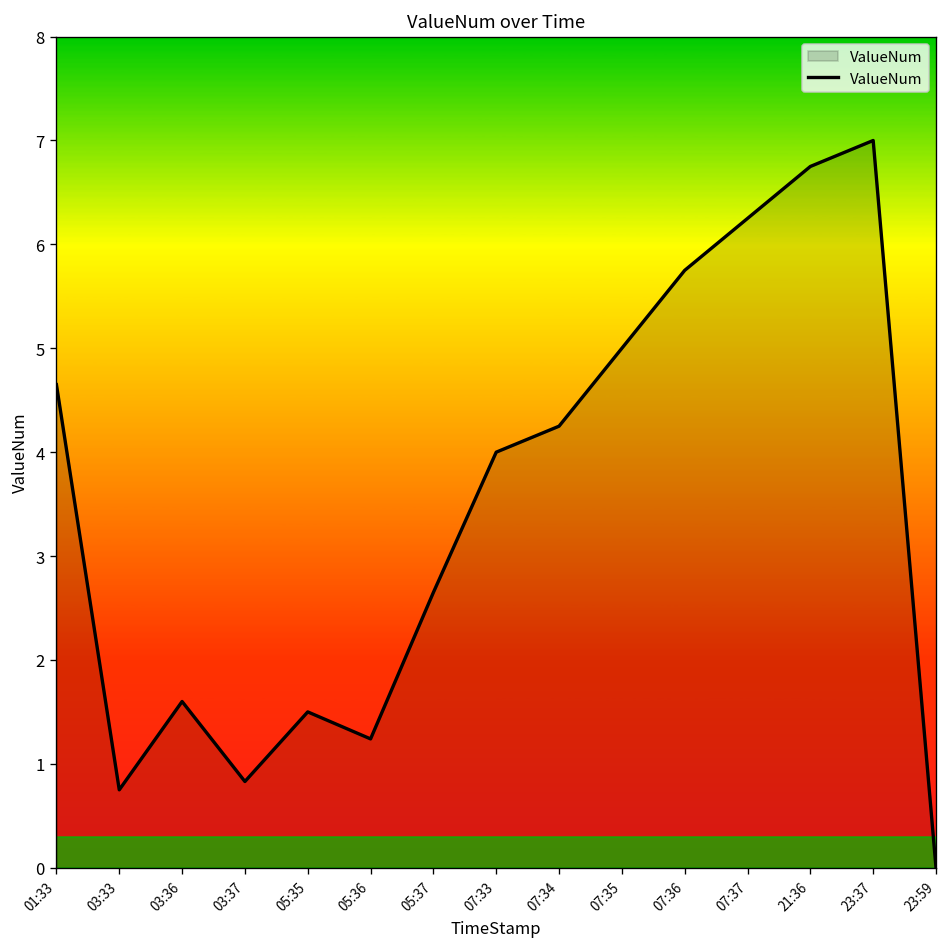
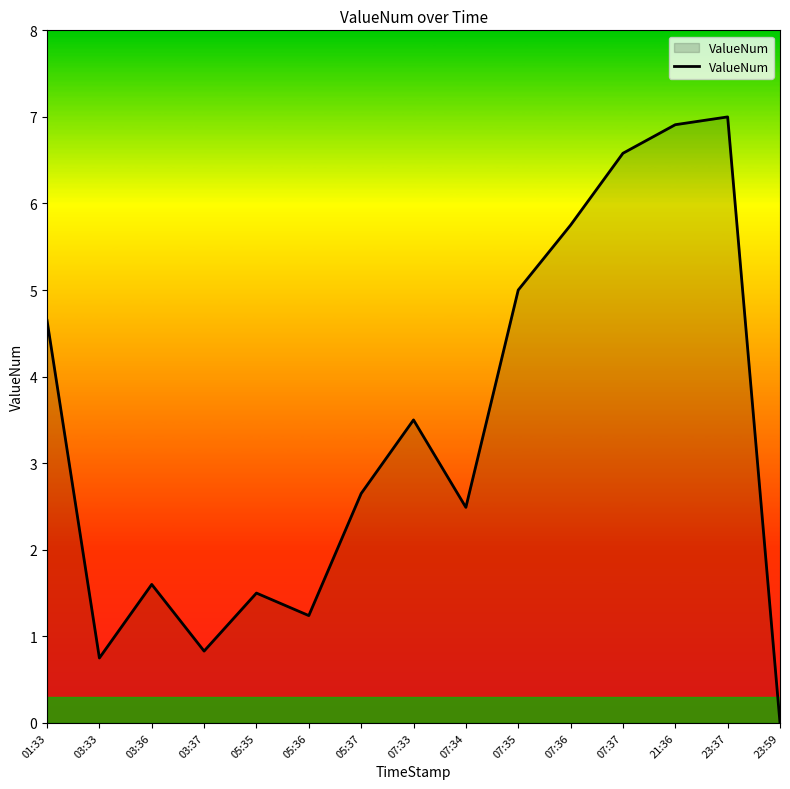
07:33: 4.0 -> 3.5
07:34: 4.3 -> 2.5
07:37: 6.3 -> 6.6
21:36: 6.8 -> 6.9
